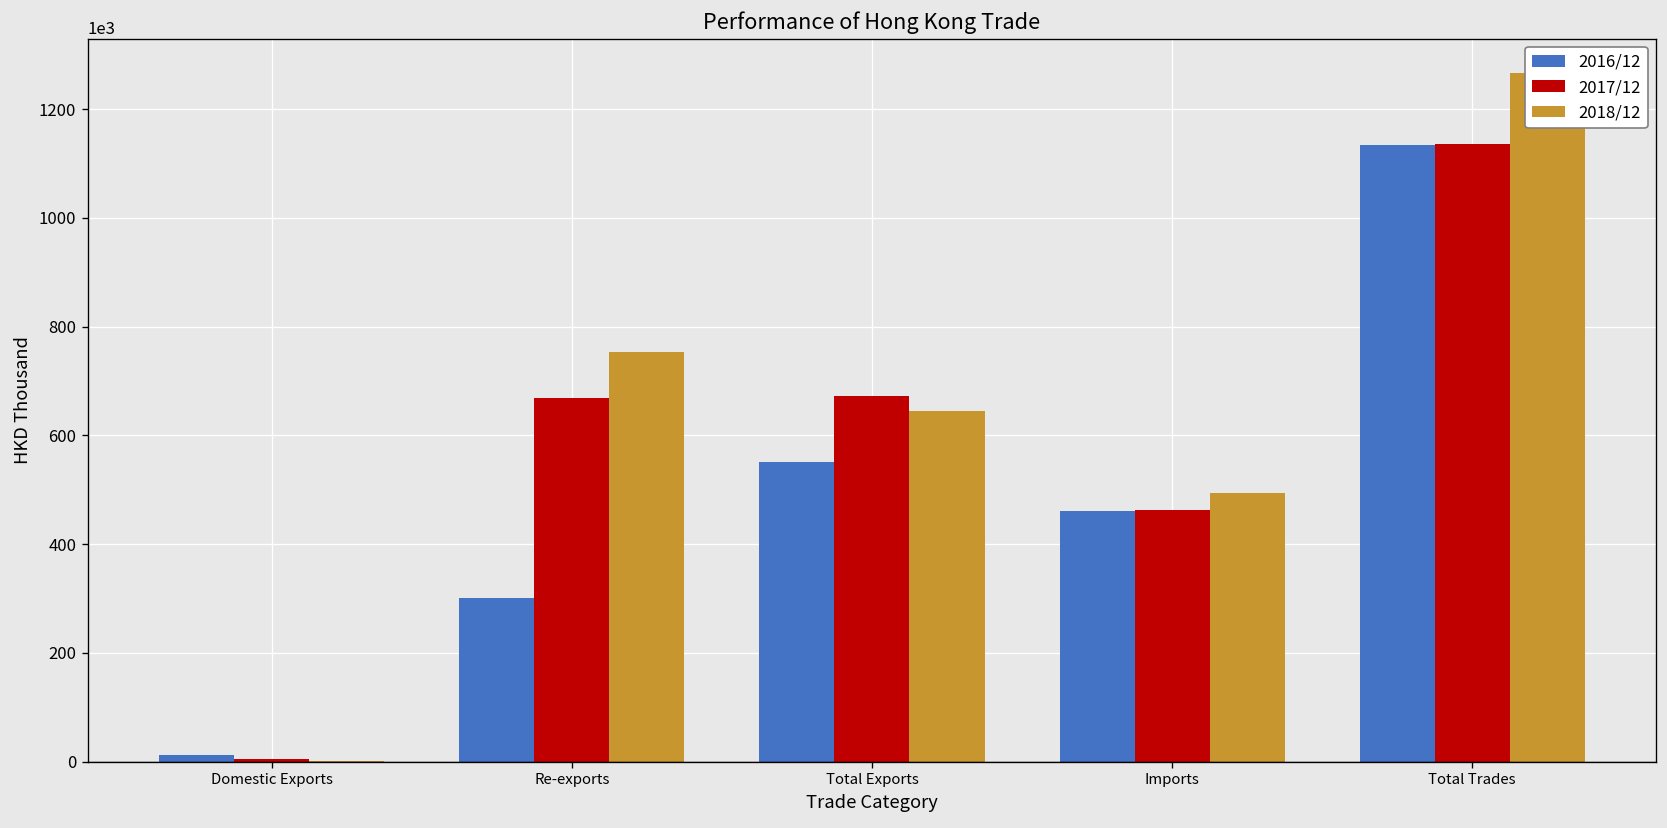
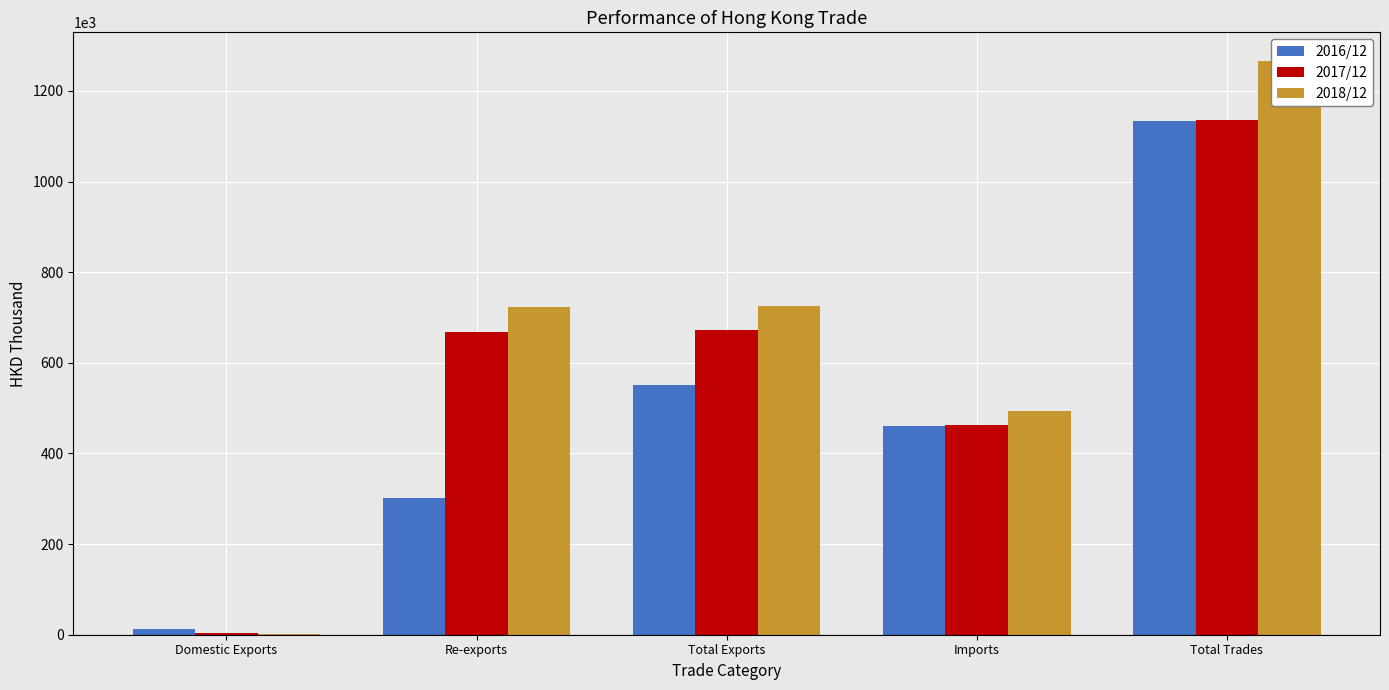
2018/12, Re-exports: 750000 -> 720000
2018/12, Total Exports: 640000 -> 720000
